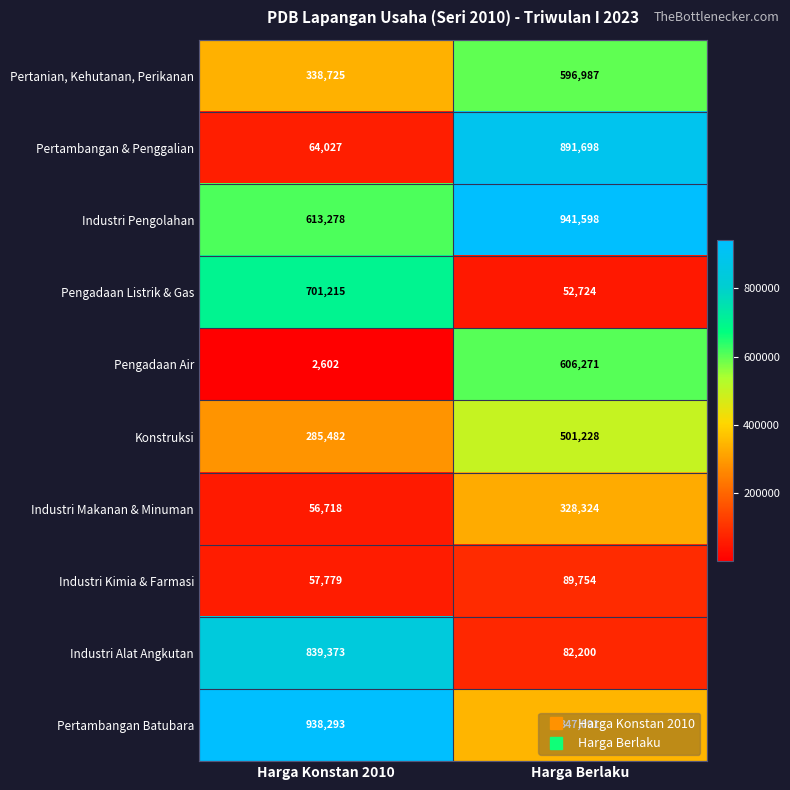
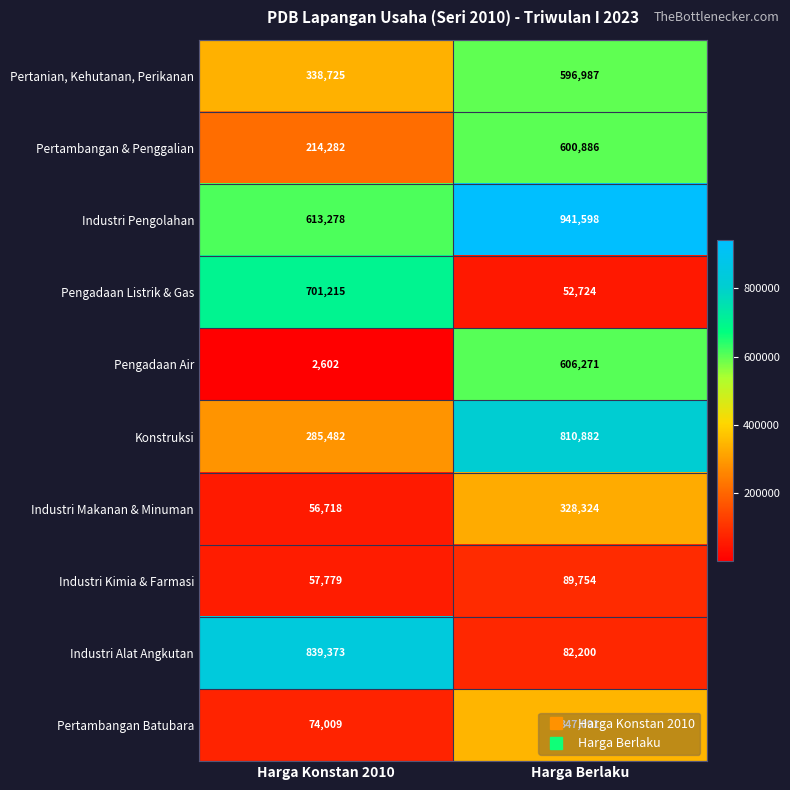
Pertambangan & Penggalian, Harga Konstan 2010: 64,027 -> 214,282
Pertambangan & Penggalian, Harga Berlaku: 891,698 -> 600,886
Konstruksi, Harga Berlaku: 501,228 -> 810,882
Pertambangan Batubara, Harga Konstan 2010: 938,293 -> 74,009
